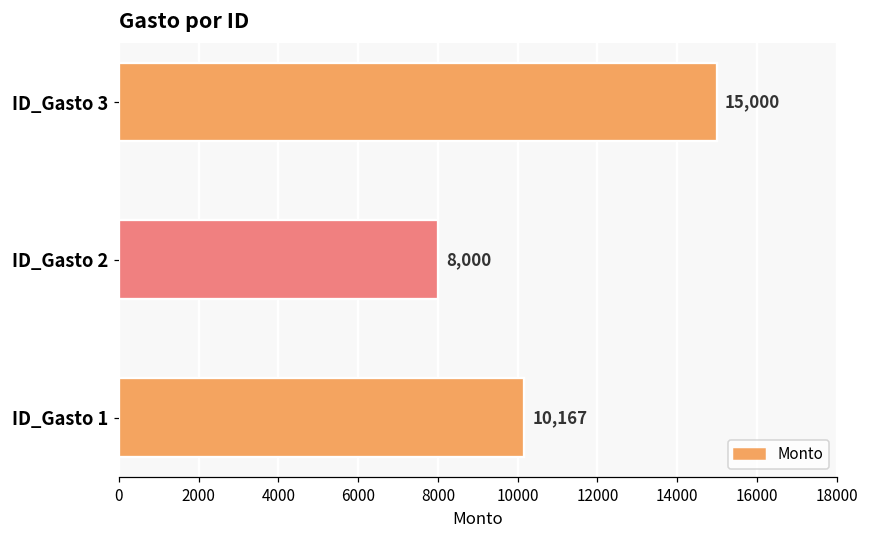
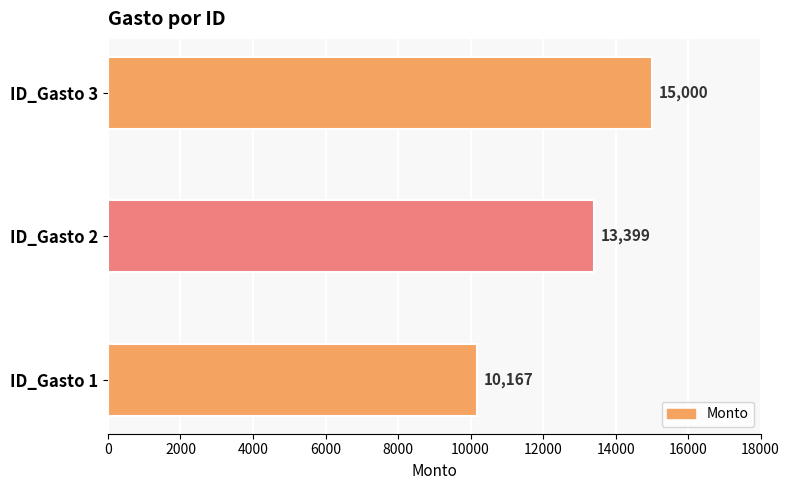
ID_Gasto 2: 8,000 -> 13,399
